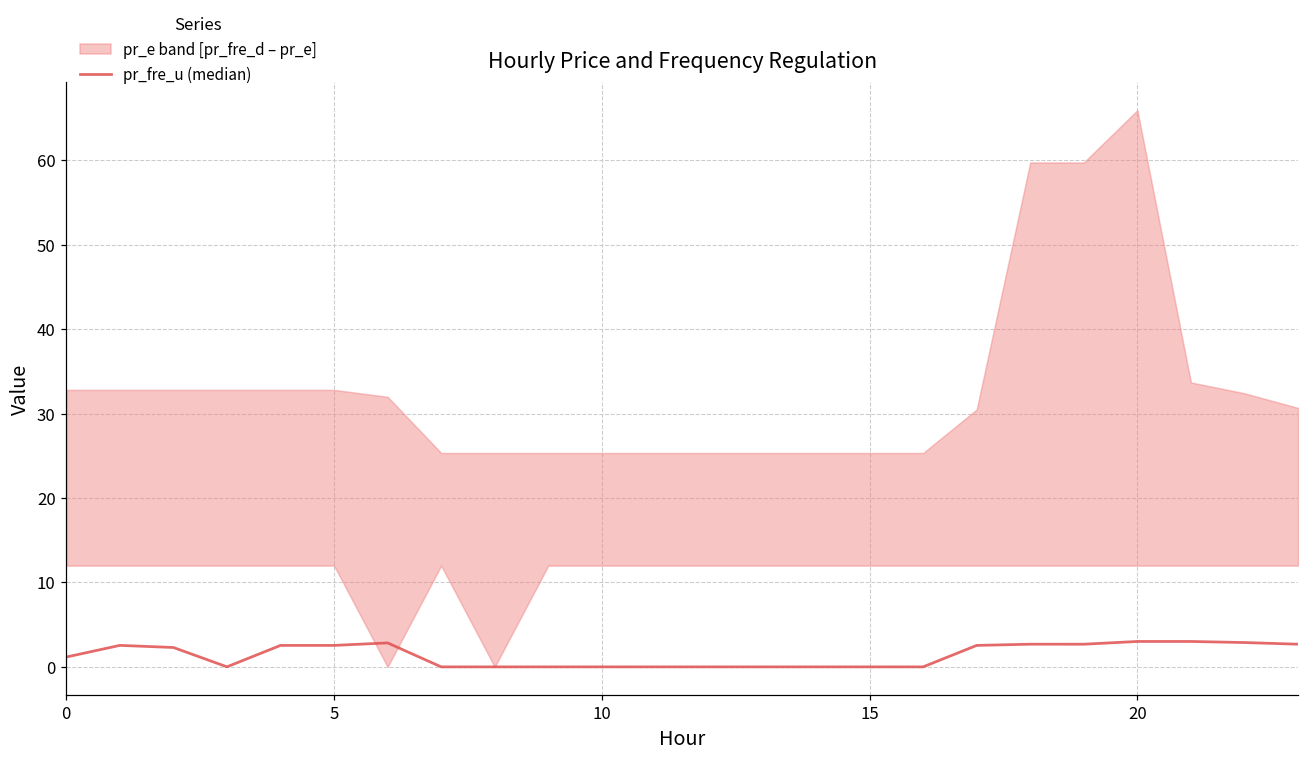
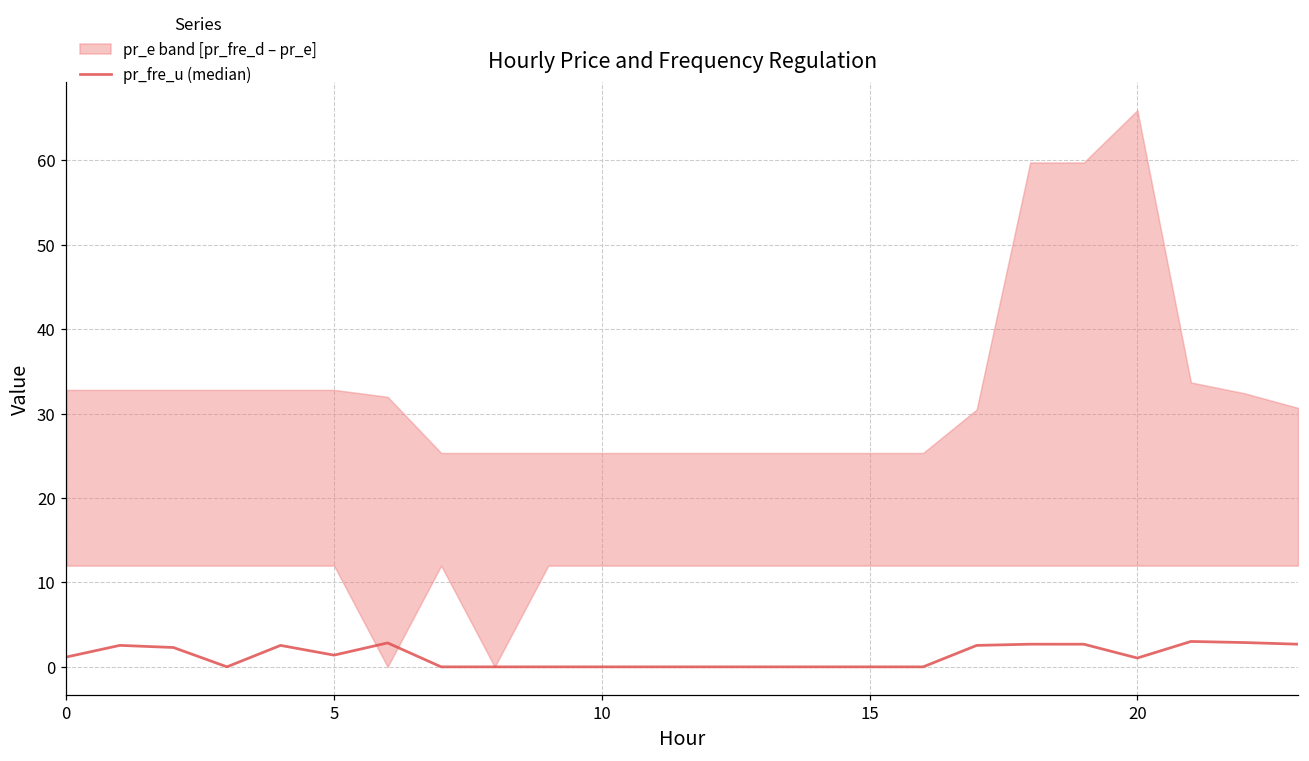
pr_fre_u (median), 5: 3 -> 1
pr_fre_u (median), 20: 3 -> 1
